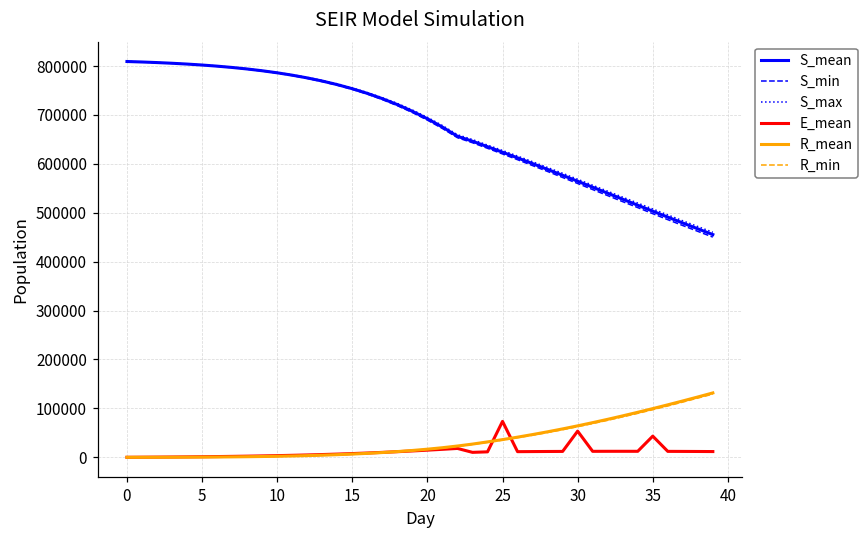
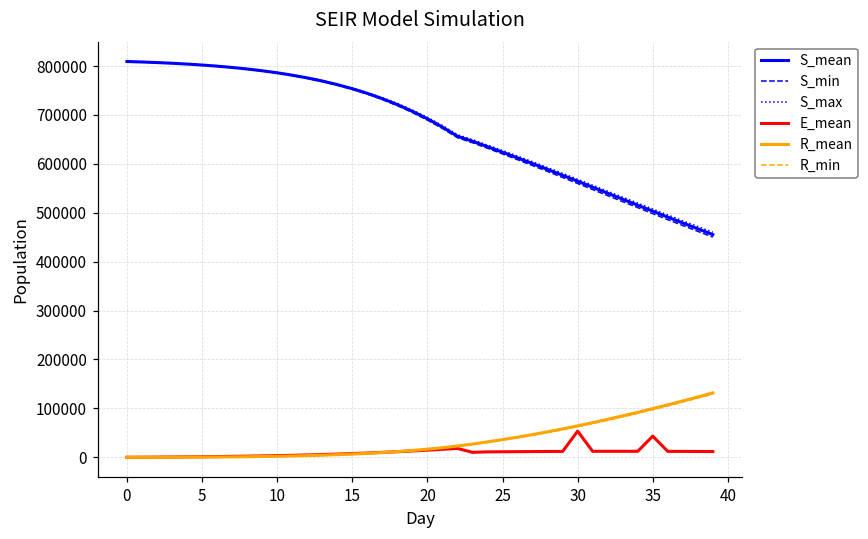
E_mean, 25: 70000 -> 10000
